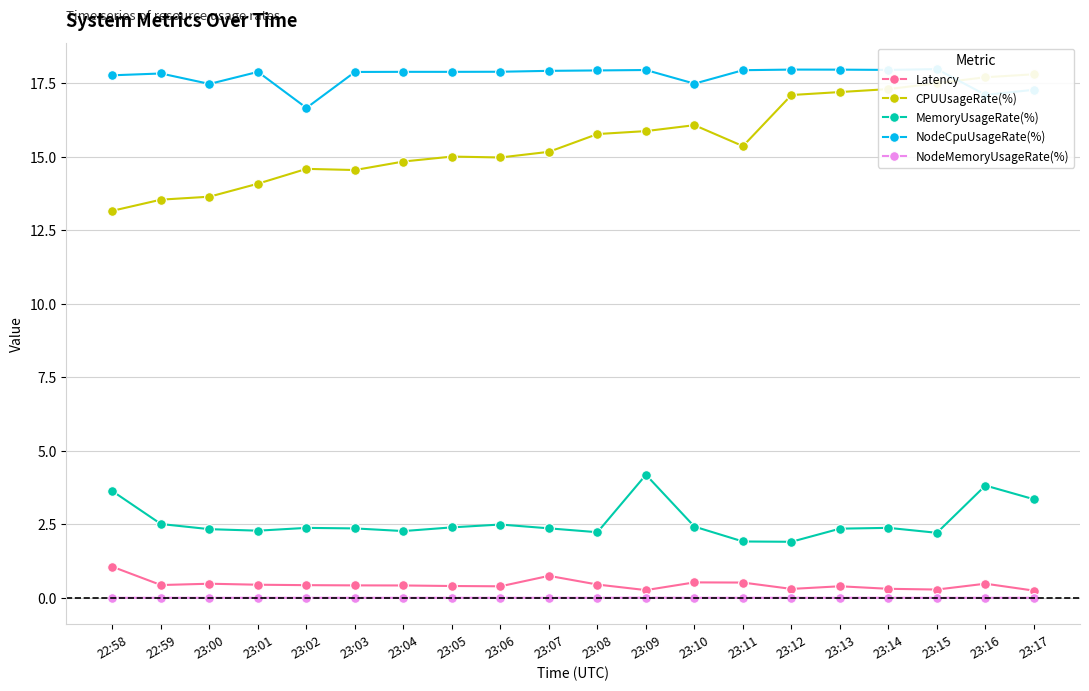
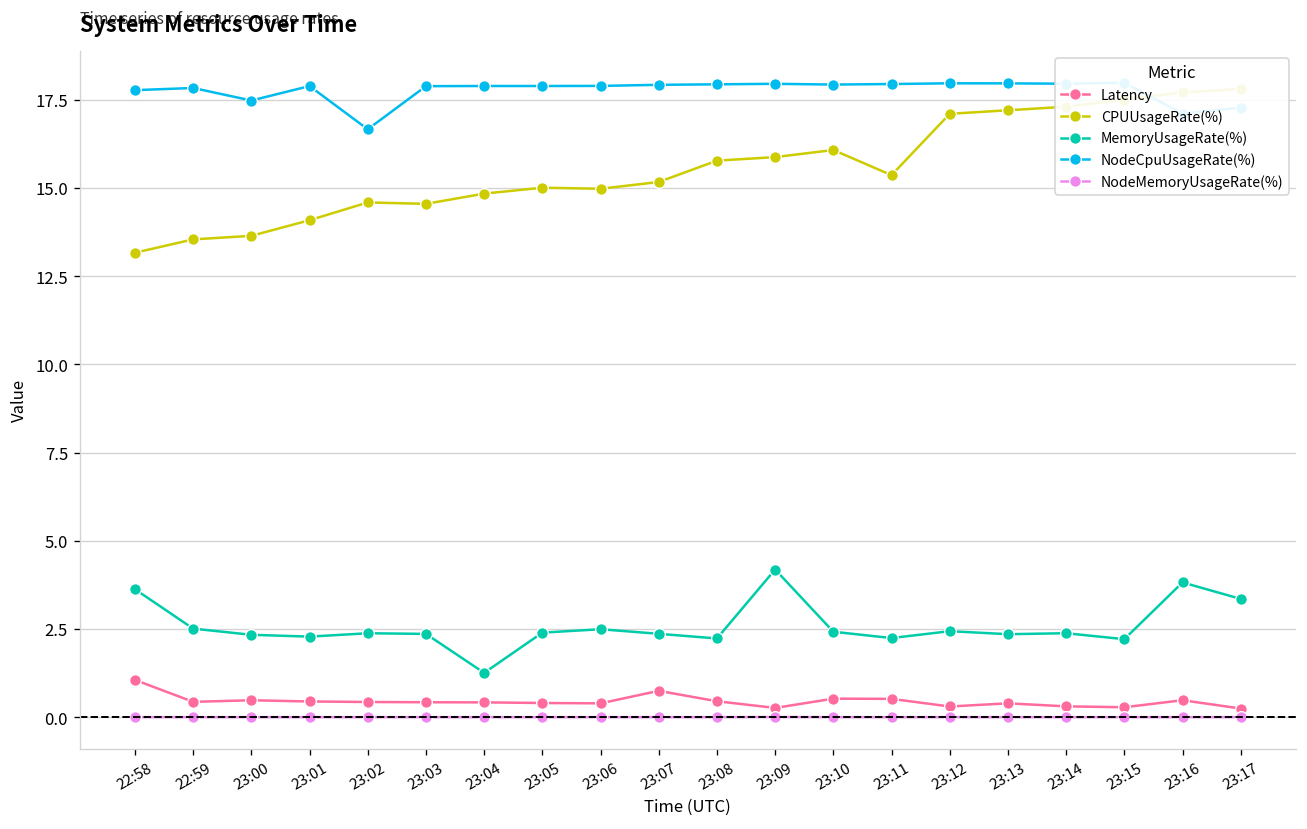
MemoryUsageRate(%), 23:04: 2.3 -> 1.3
NodeCpuUsageRate(%), 23:10: 17.5 -> 17.9
MemoryUsageRate(%), 23:11: 1.9 -> 2.2
MemoryUsageRate(%), 23:12: 1.9 -> 2.4
